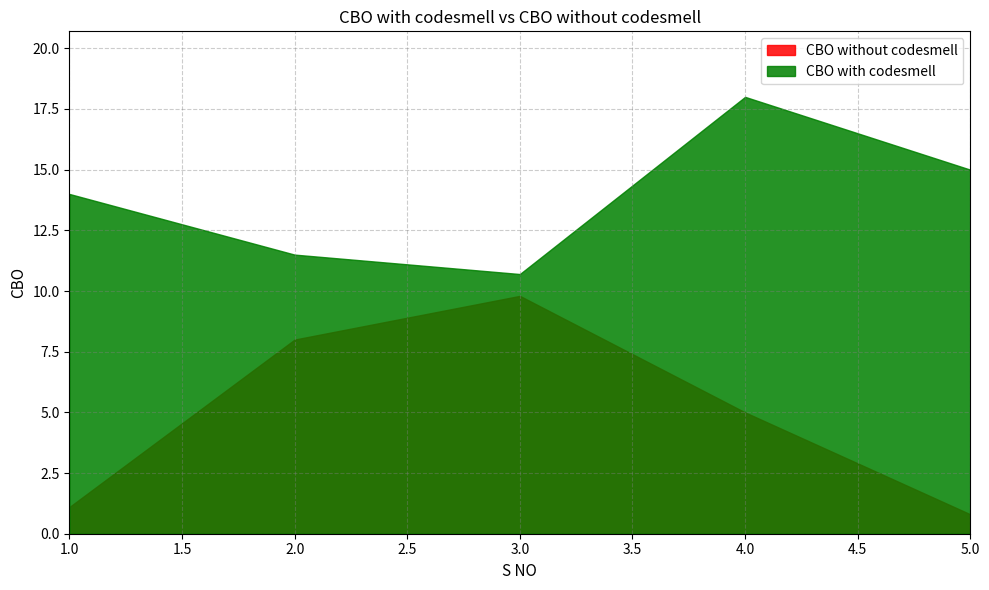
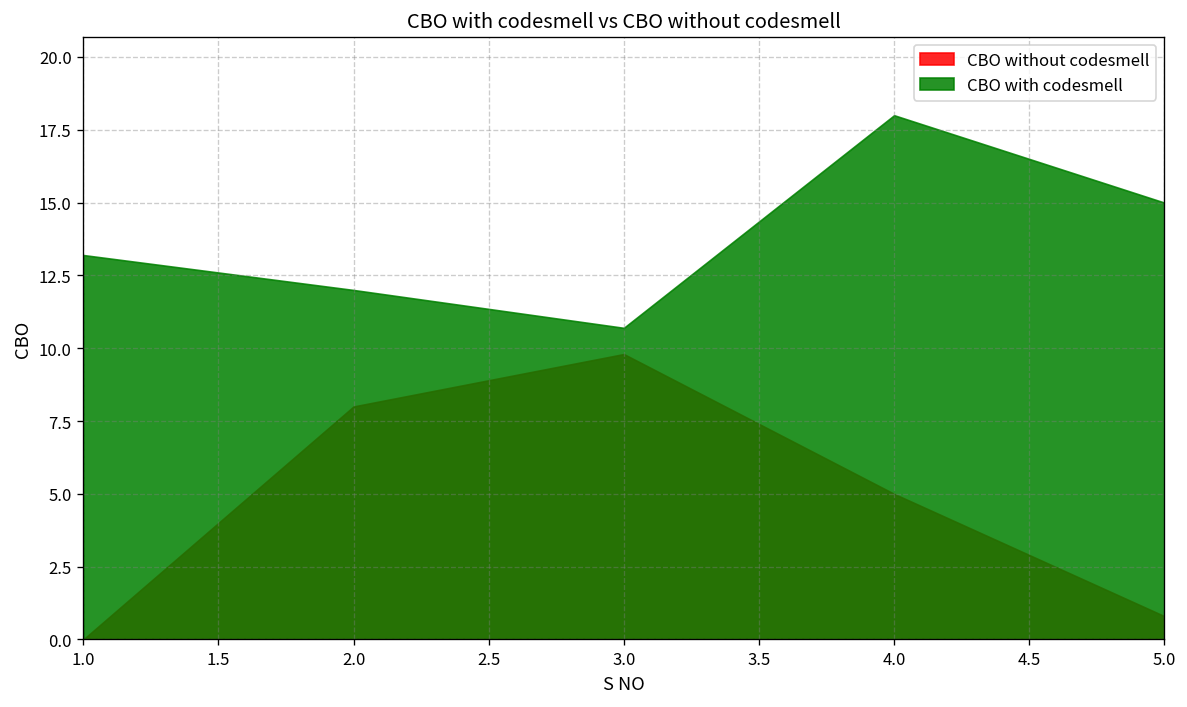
CBO without codesmell, 1.0: 1.1 -> 0.0
CBO with codesmell, 1.0: 14.0 -> 13.2
CBO with codesmell, 2.0: 11.5 -> 12.0
